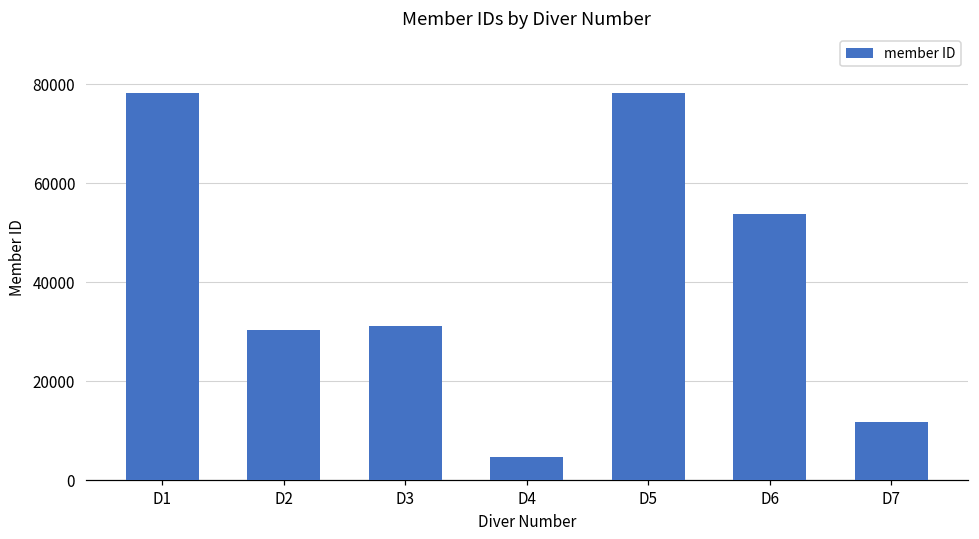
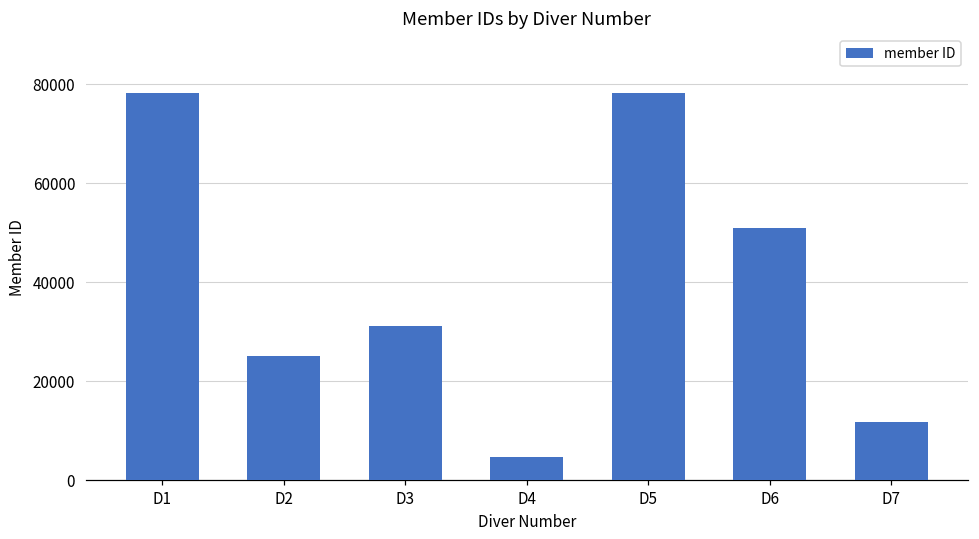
D2: 30000 -> 25000
D6: 54000 -> 51000
